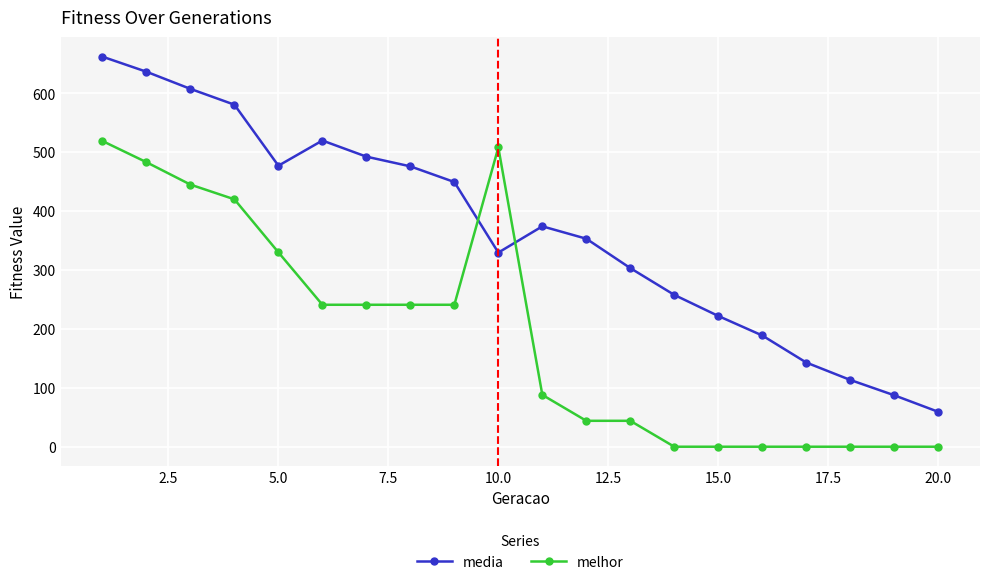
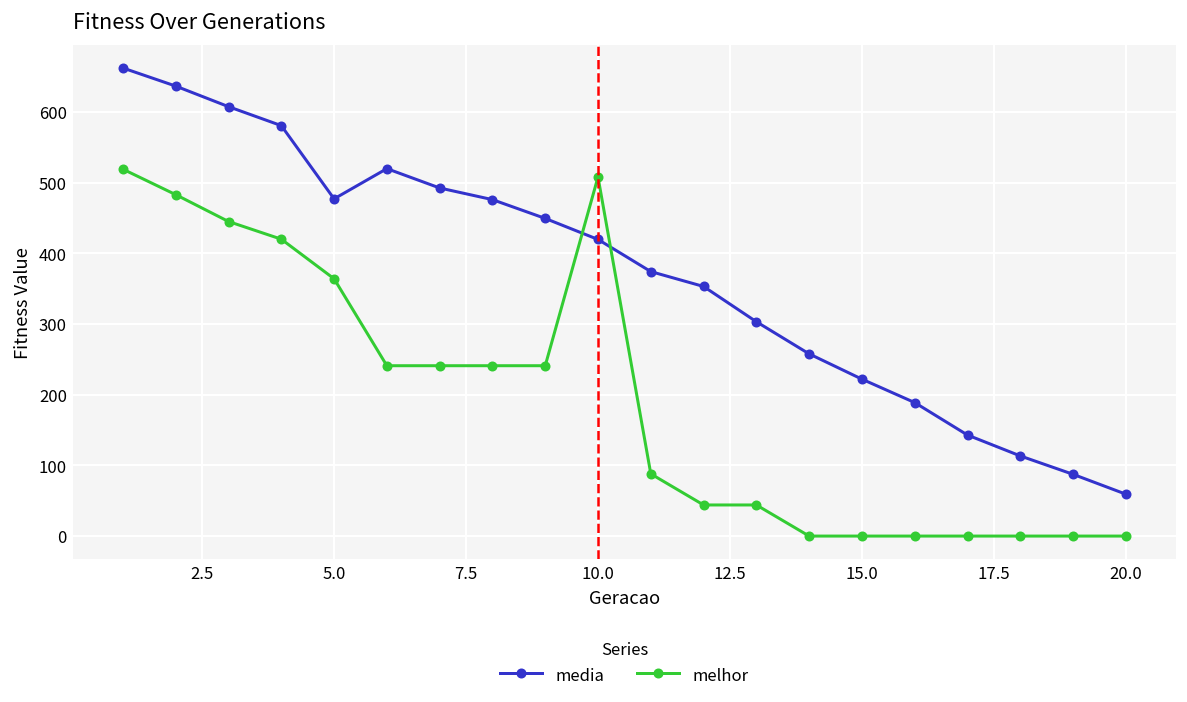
melhor, 5.0: 330 -> 360
media, 10.0: 330 -> 420
